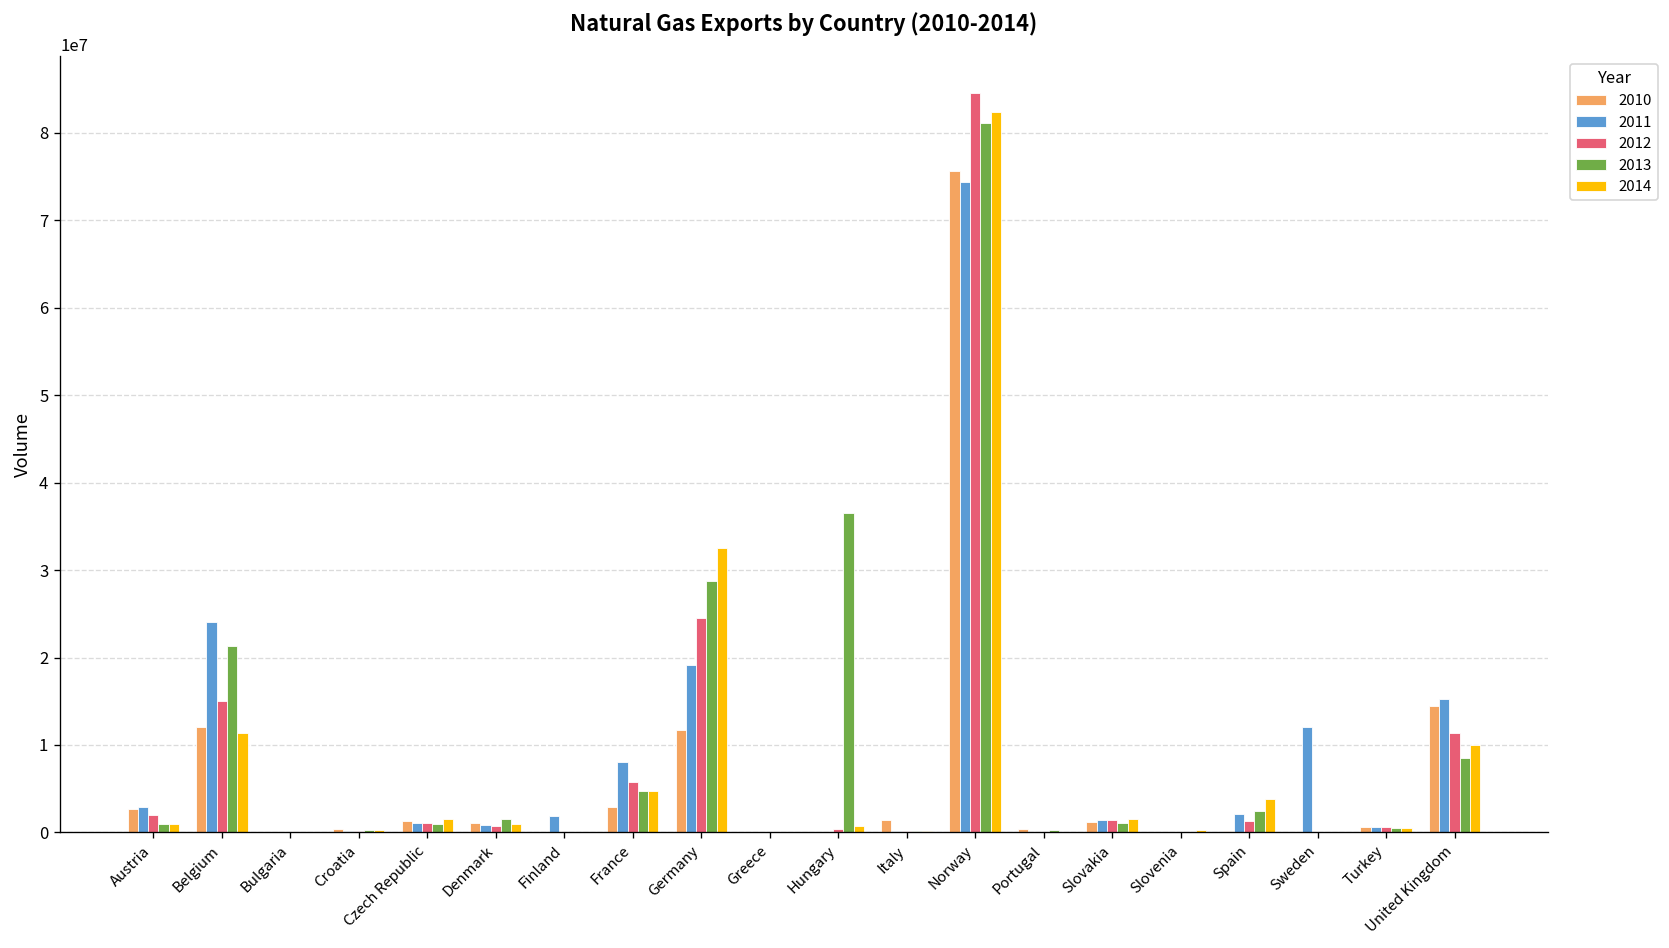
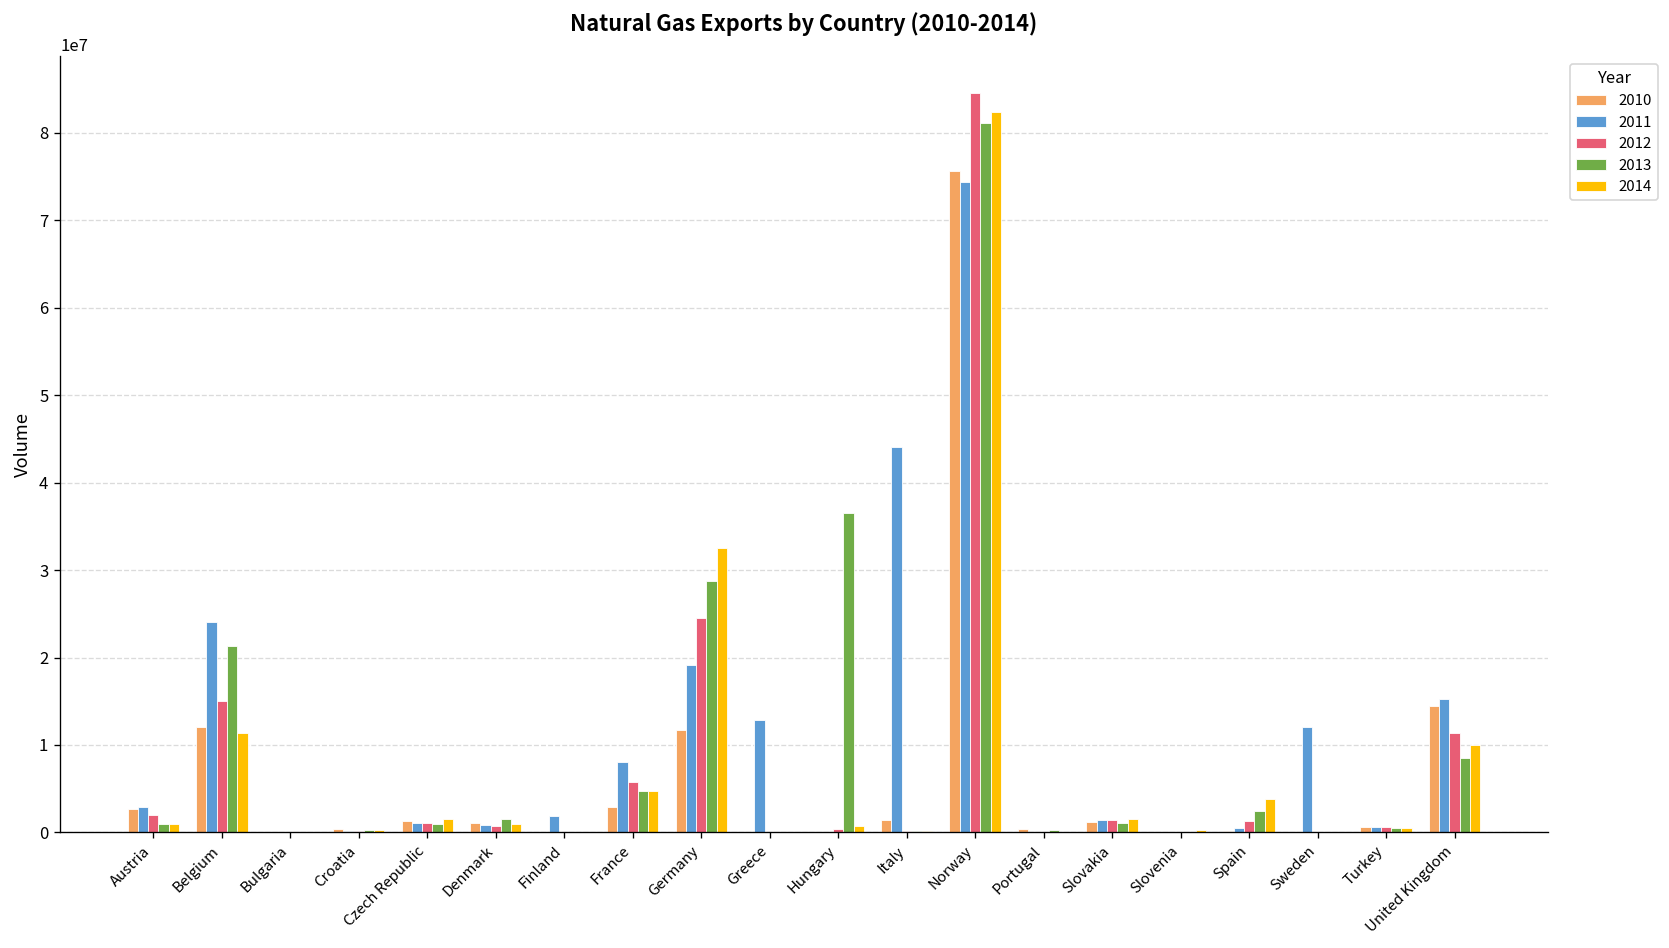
2011, Greece: 0 -> 13000000
2011, Italy: 0 -> 44000000
2011, Spain: 2000000 -> 1000000
